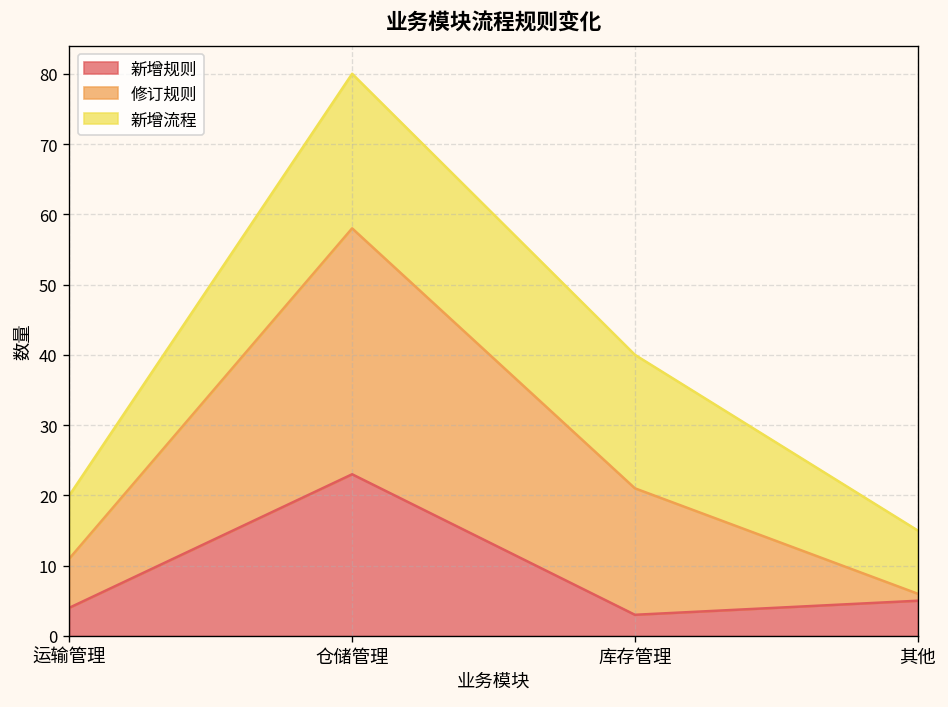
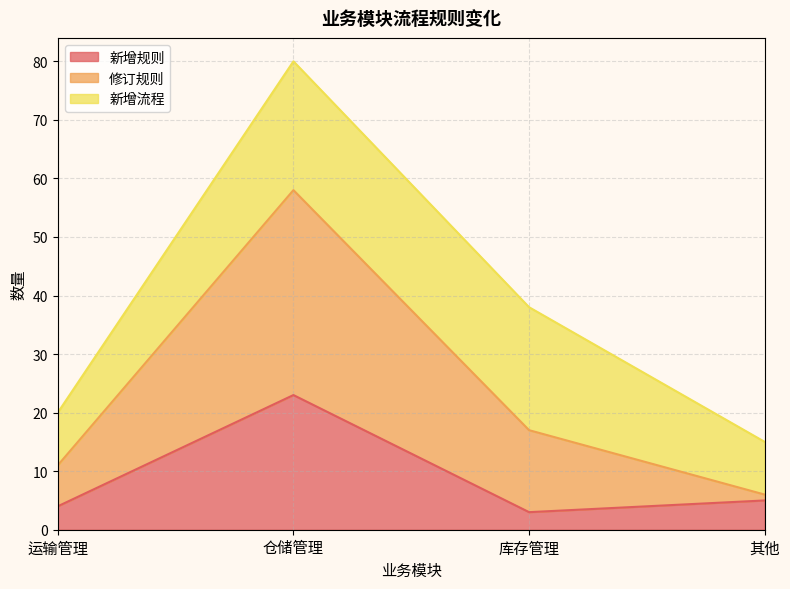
修订规则, 库存管理: 18 -> 14
新增流程, 库存管理: 19 -> 21
